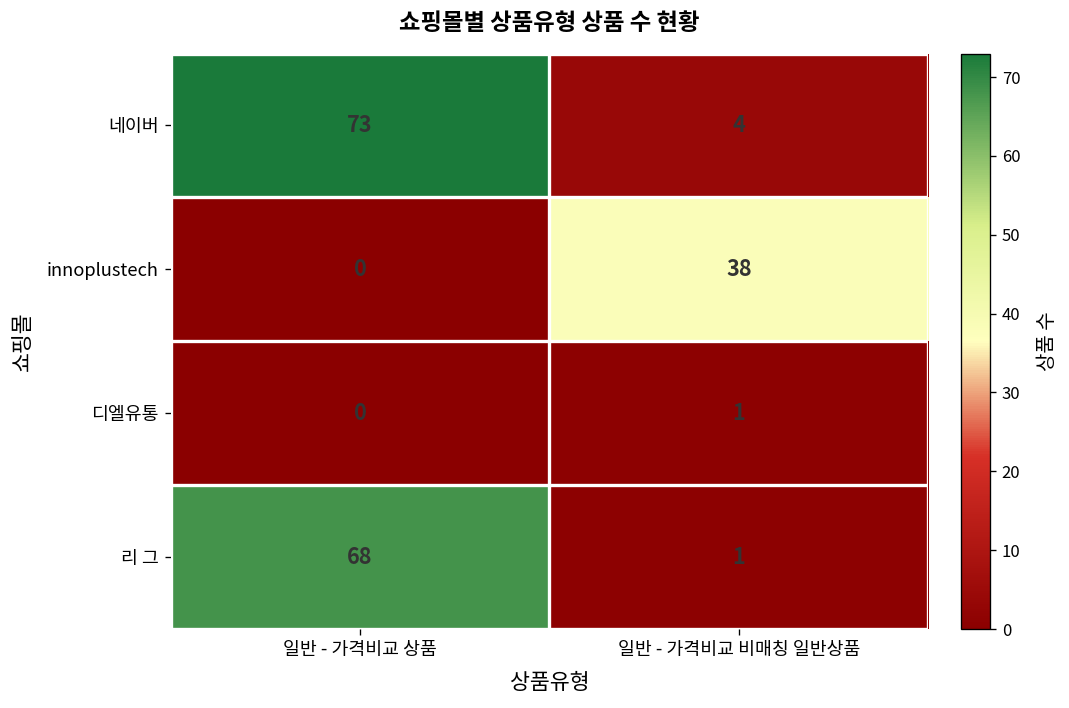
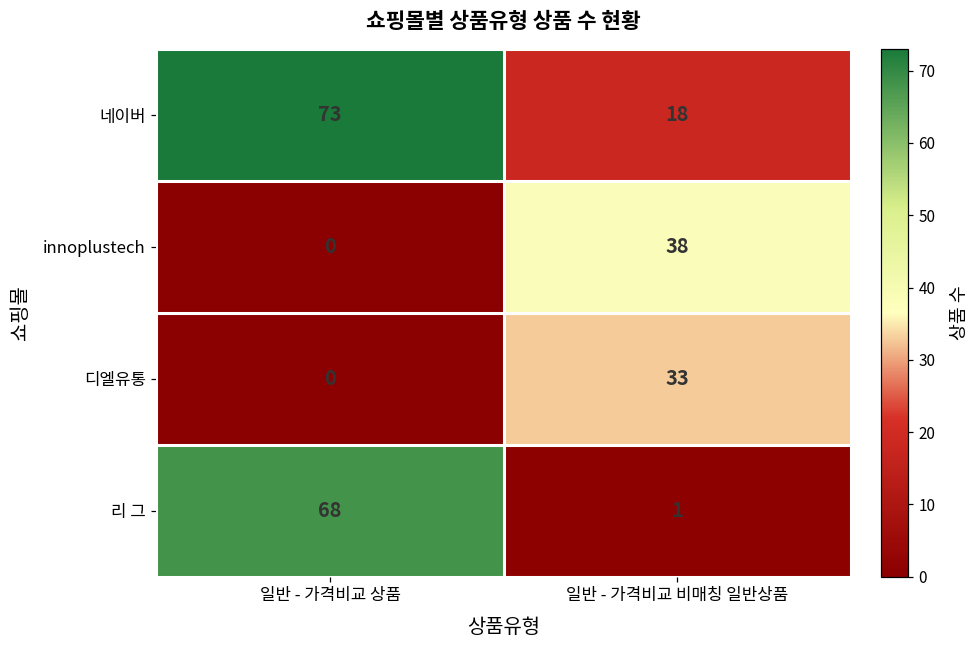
네이버, 일반 - 가격비교 비매칭 일반상품: 4 -> 18
디엘유통, 일반 - 가격비교 비매칭 일반상품: 1 -> 33
